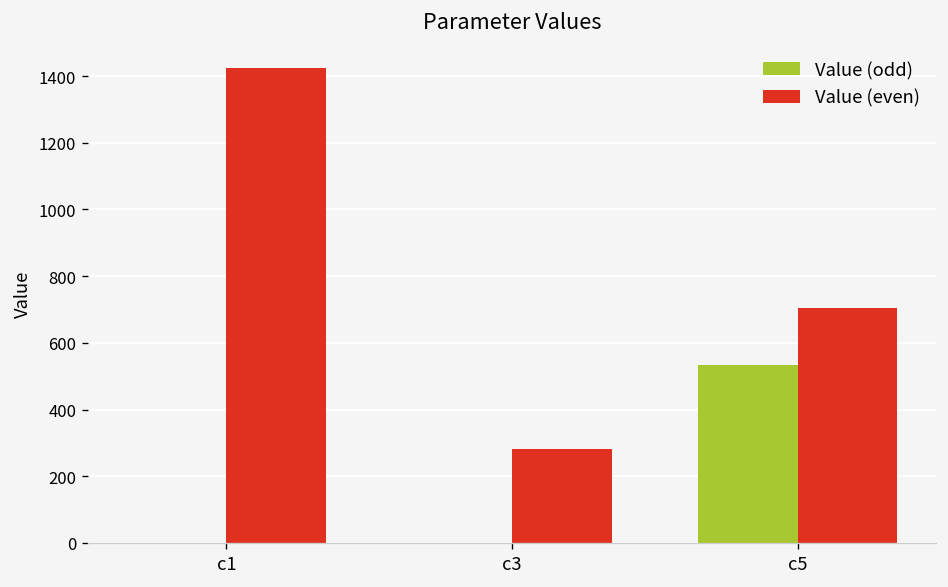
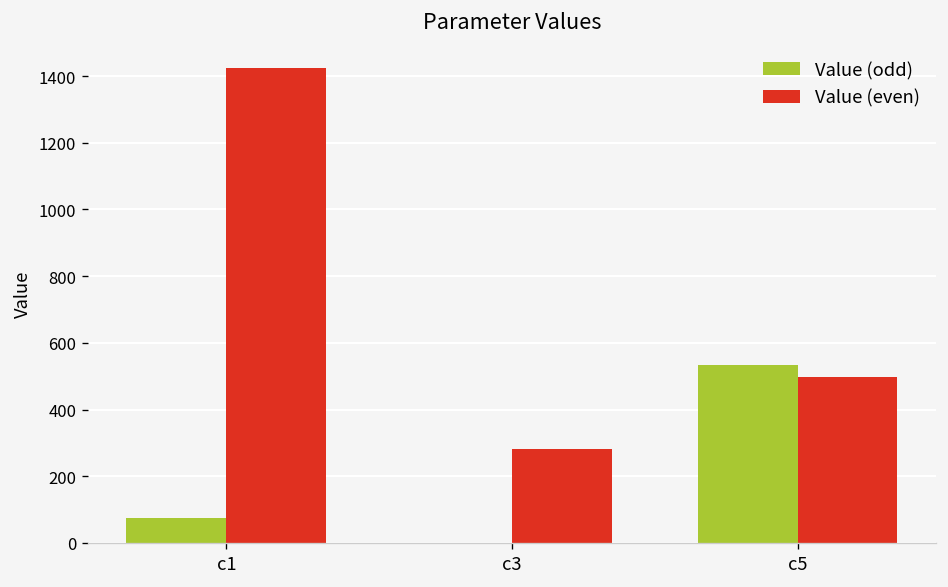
Value (odd), c1: 0 -> 80
Value (even), c5: 700 -> 500
